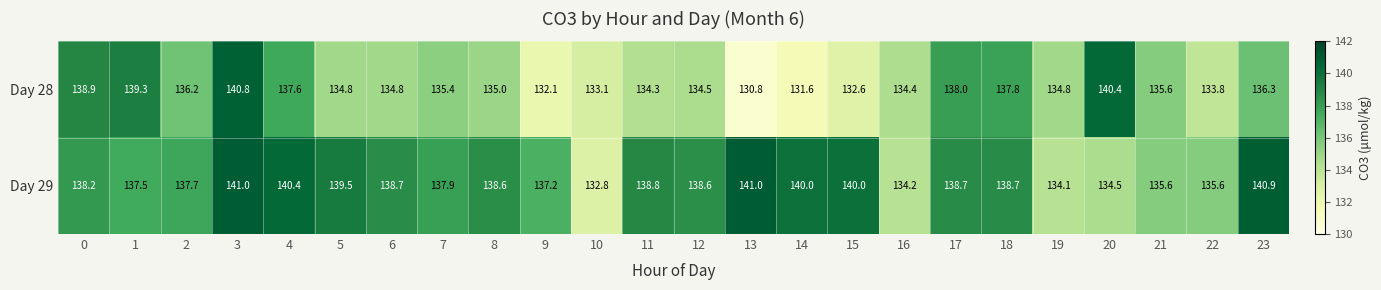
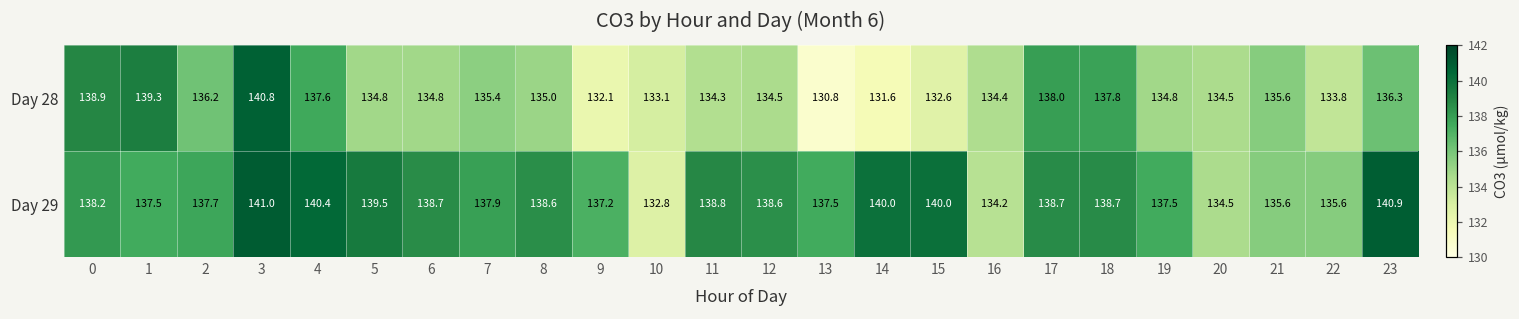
Day 28, 20: 140.4 -> 134.5
Day 29, 13: 141.0 -> 137.5
Day 29, 19: 134.1 -> 137.5
